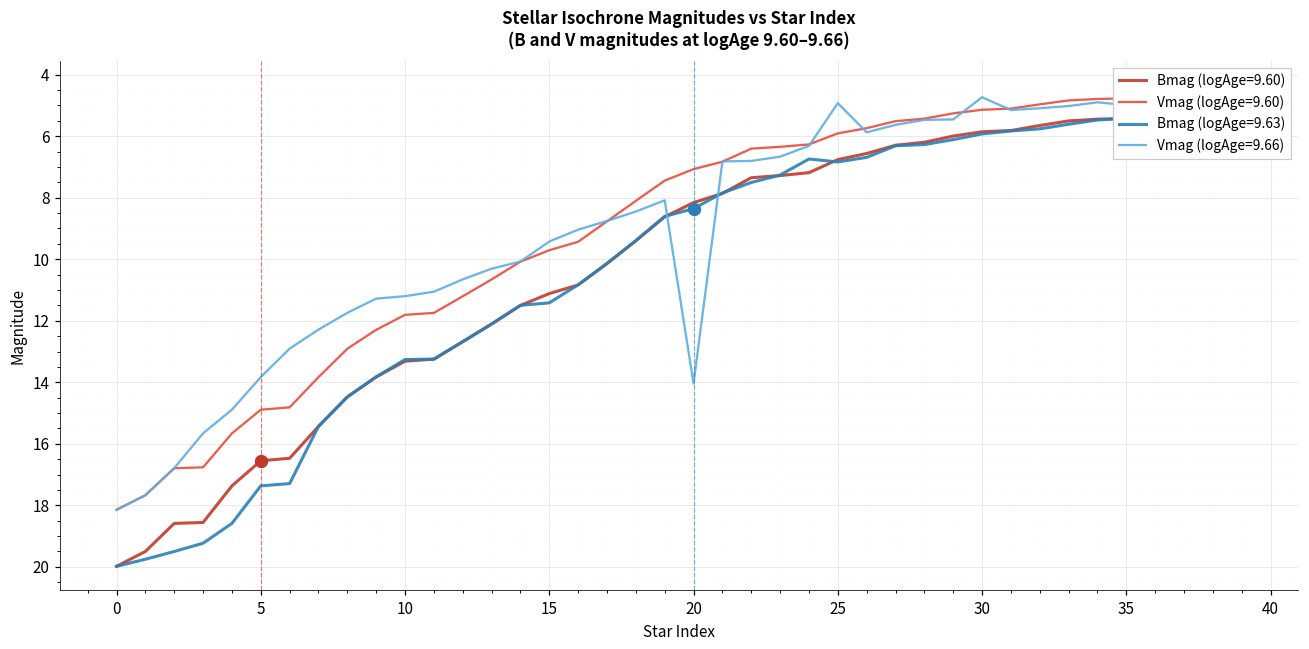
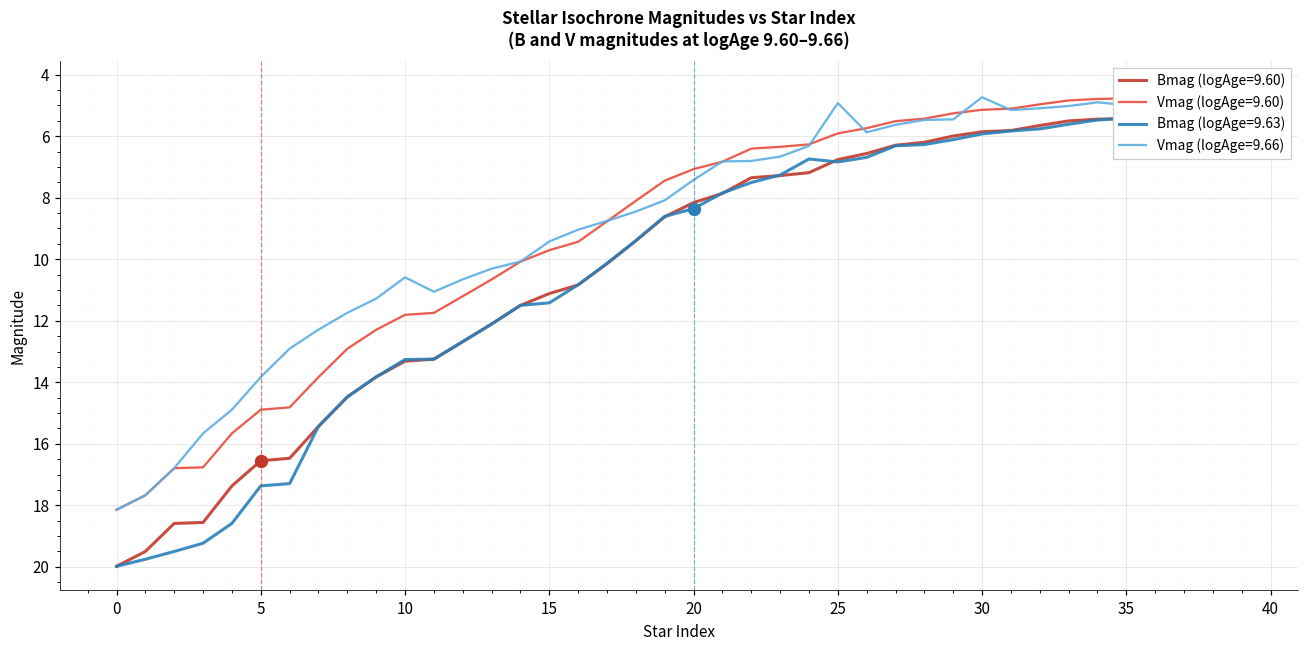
Vmag (logAge=9.66), 10: 11.2 -> 10.6
Vmag (logAge=9.66), 20: 14.0 -> 7.4
